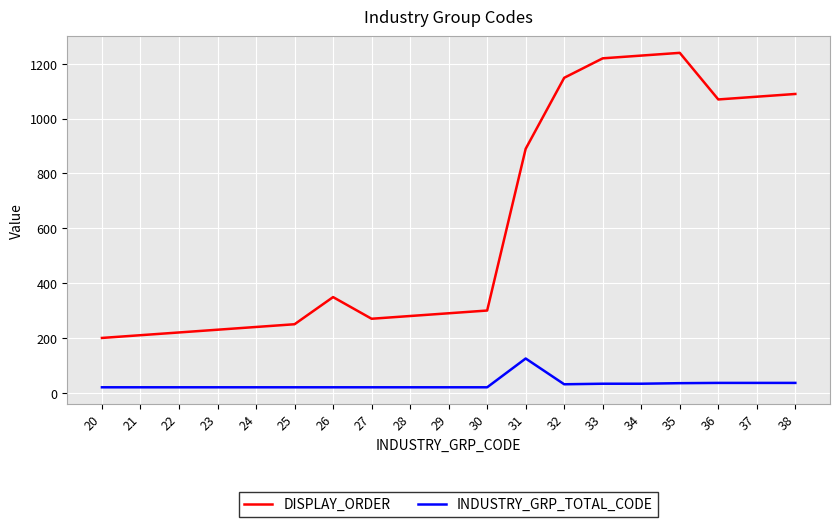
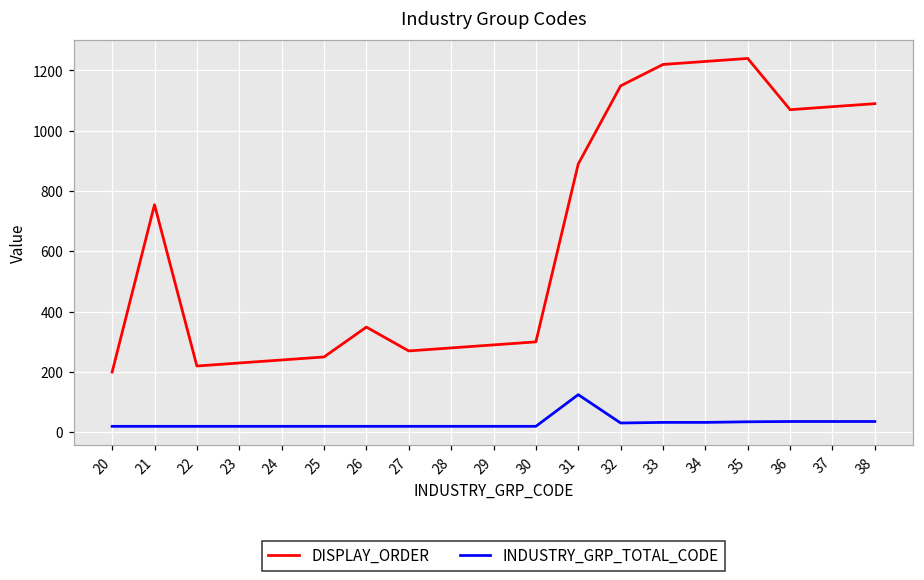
DISPLAY_ORDER, 21: 210 -> 760
